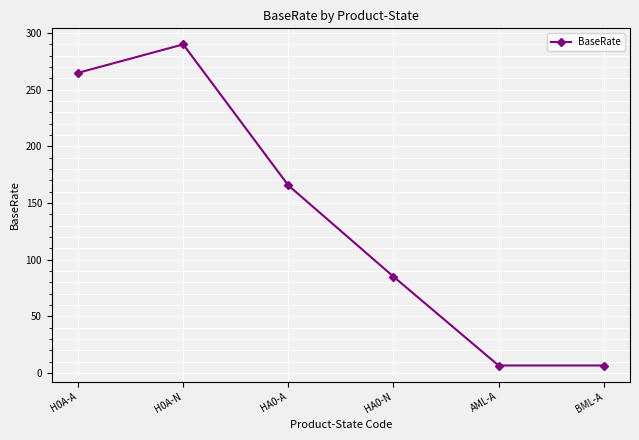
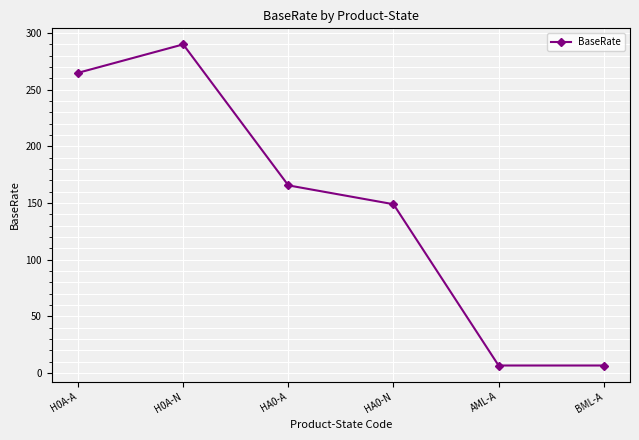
HA0-N: 85 -> 149
